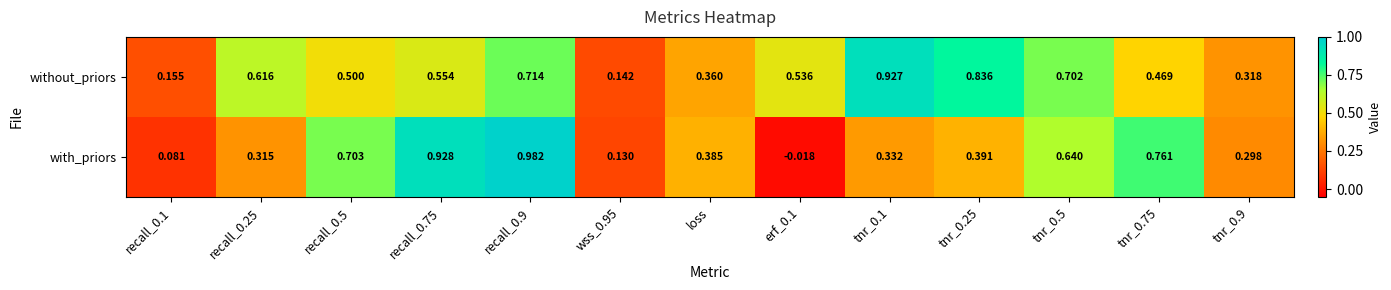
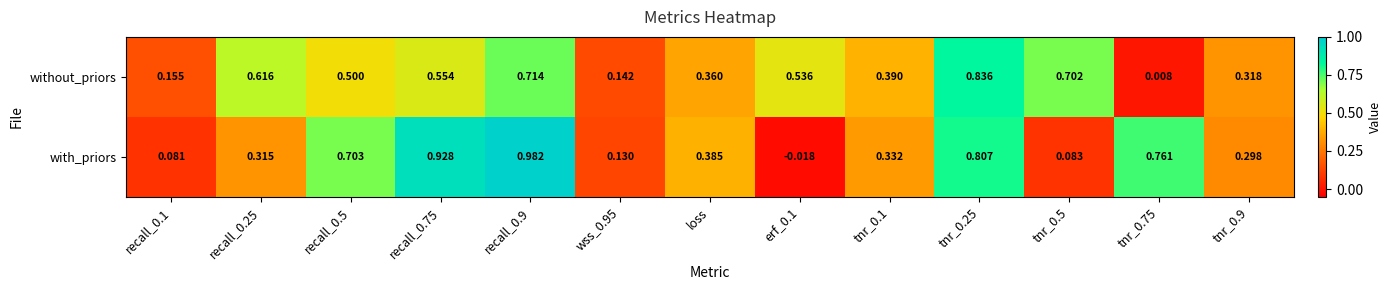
without_priors, tnr_0.1: 0.927 -> 0.390
without_priors, tnr_0.75: 0.469 -> 0.008
with_priors, tnr_0.25: 0.391 -> 0.807
with_priors, tnr_0.5: 0.640 -> 0.083
